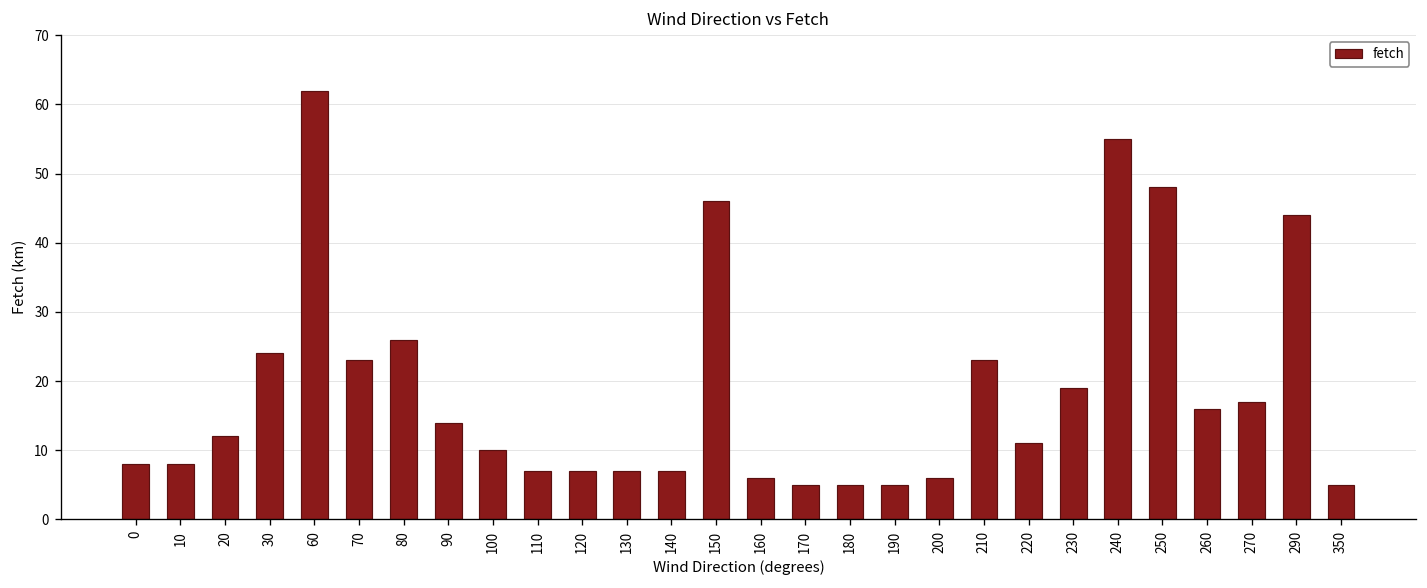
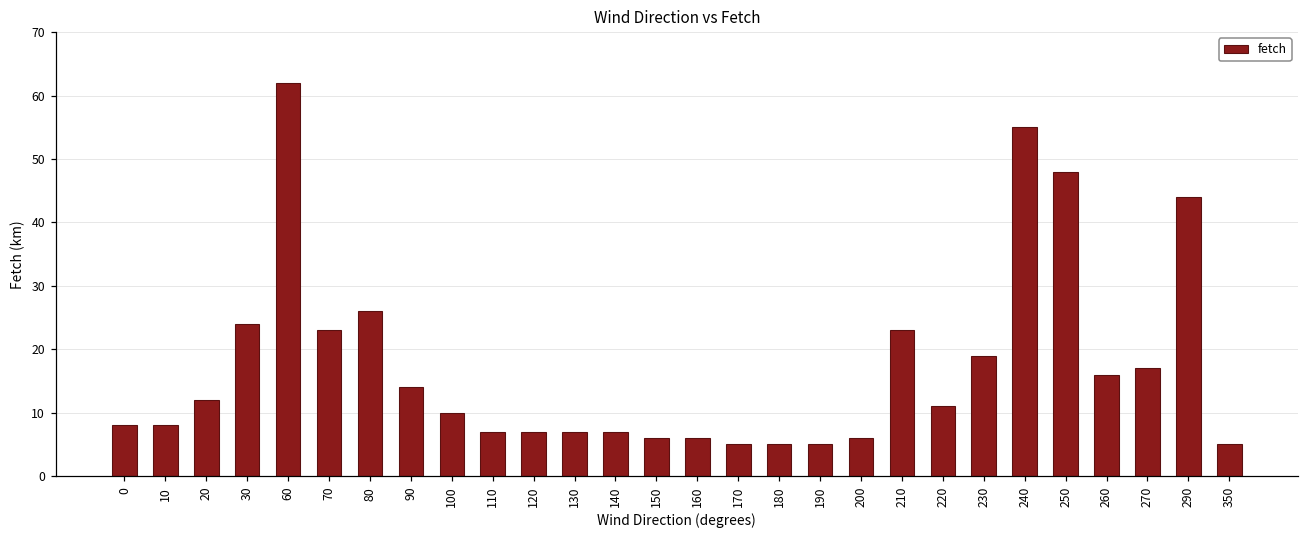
150: 46 -> 6
